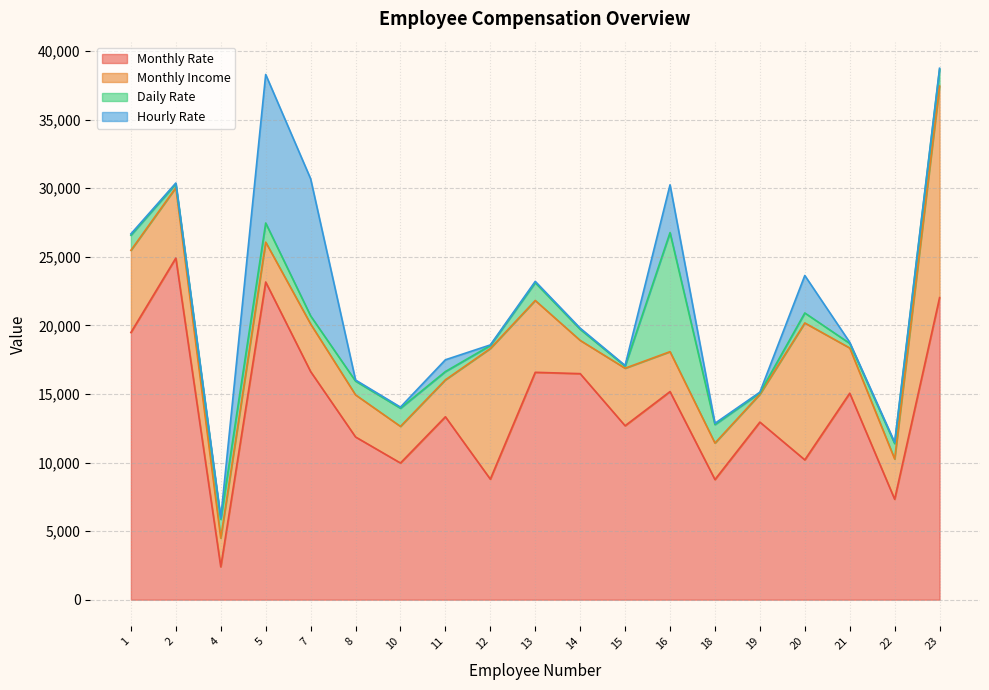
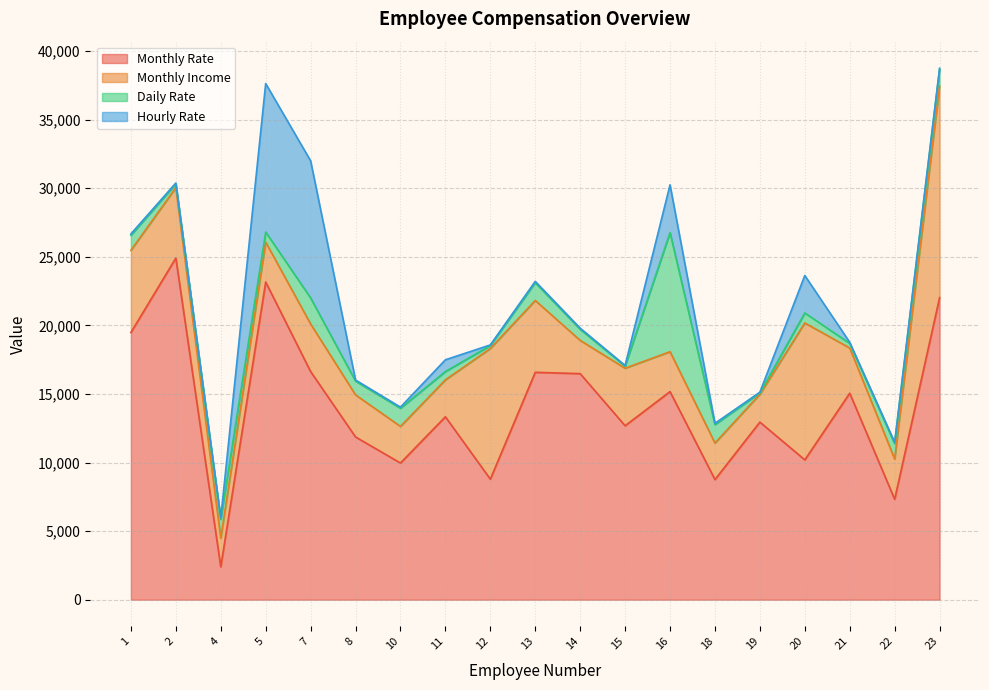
Daily Rate, 5: 1,400 -> 700
Daily Rate, 7: 600 -> 1,900
